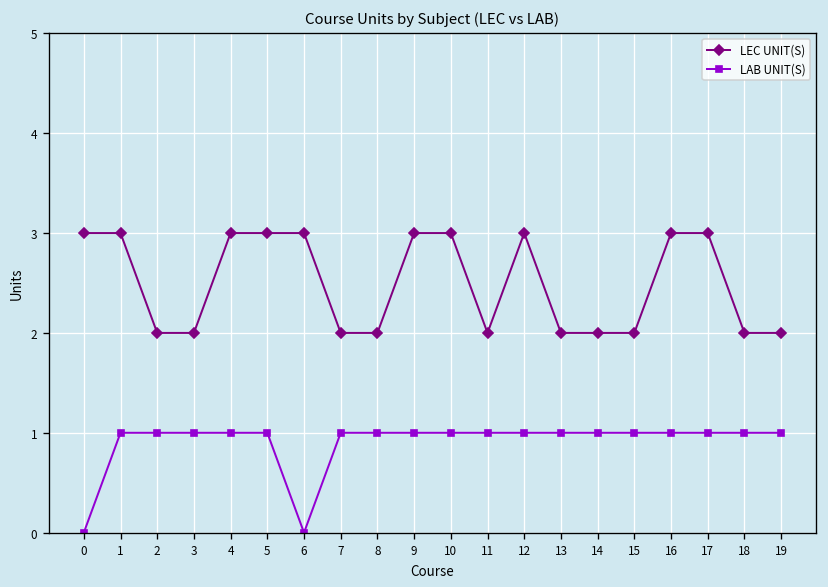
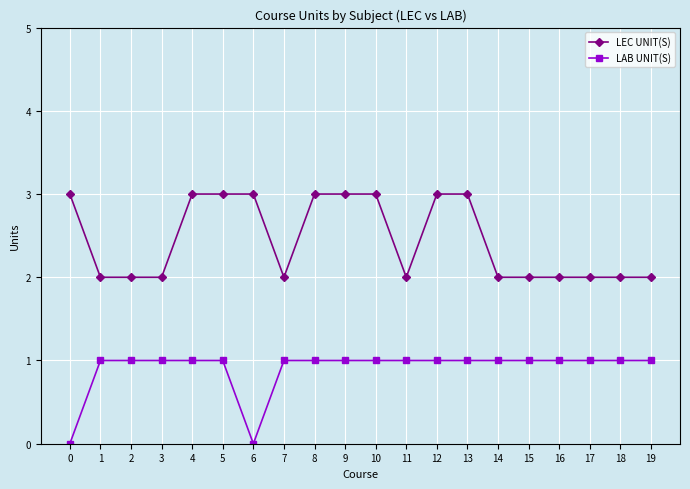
LEC UNIT(S), 1: 3 -> 2
LEC UNIT(S), 8: 2 -> 3
LEC UNIT(S), 13: 2 -> 3
LEC UNIT(S), 16: 3 -> 2
LEC UNIT(S), 17: 3 -> 2
